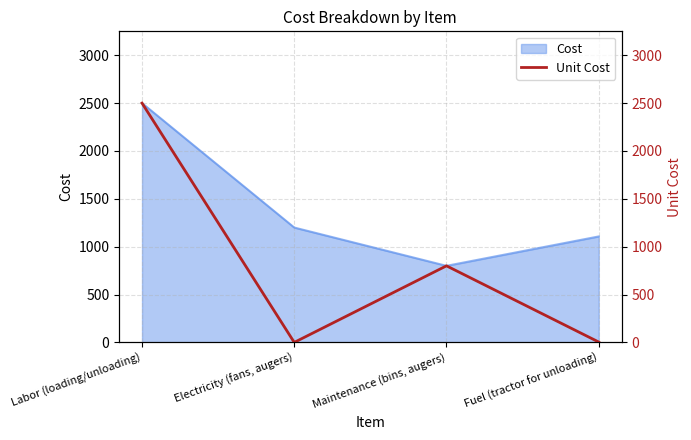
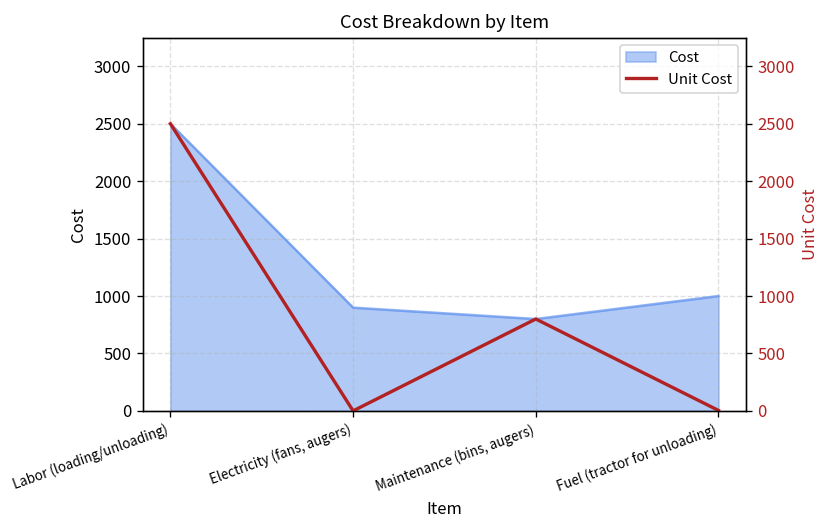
Cost, Electricity (fans, augers): 1200 -> 900
Cost, Fuel (tractor for unloading): 1100 -> 1000
